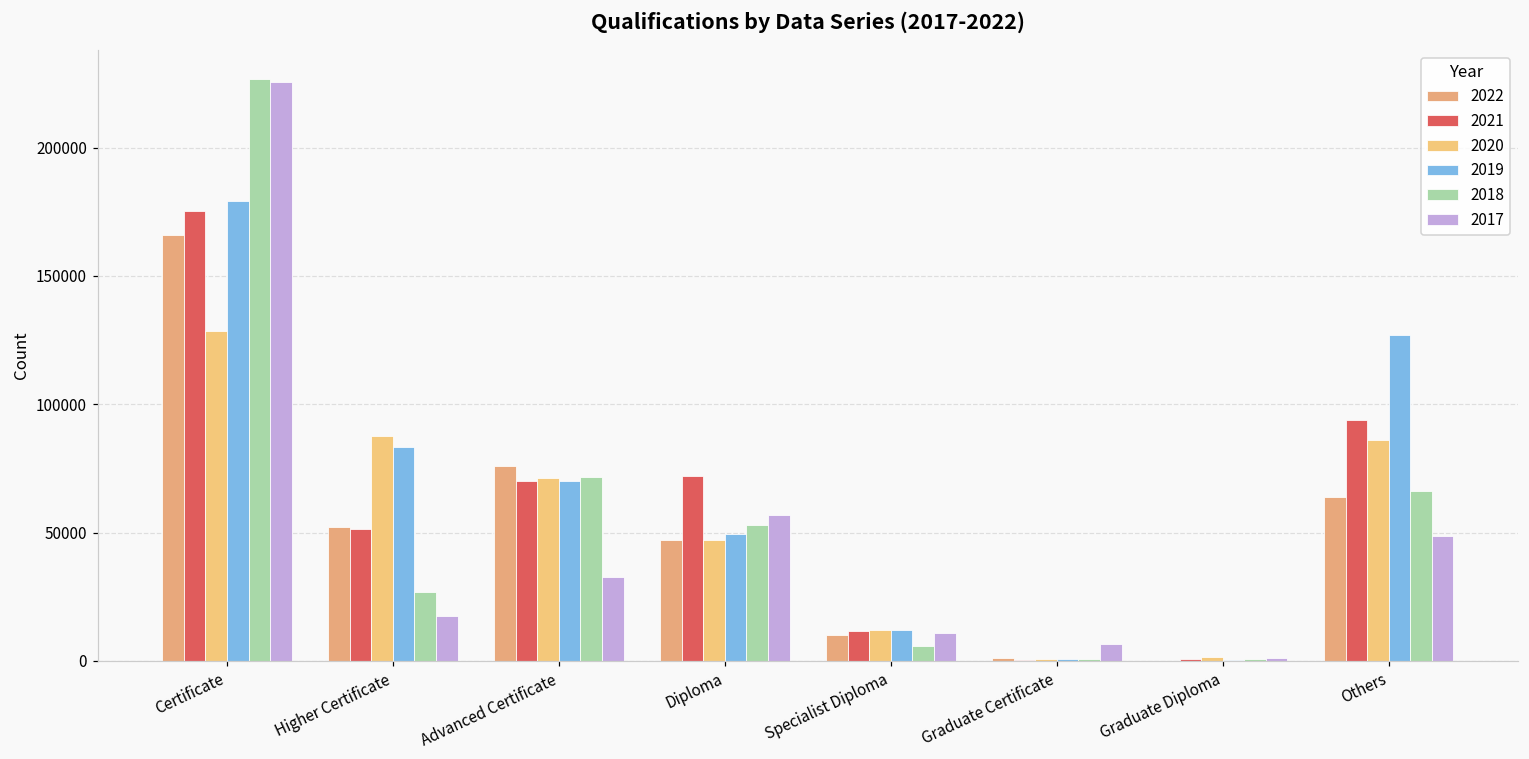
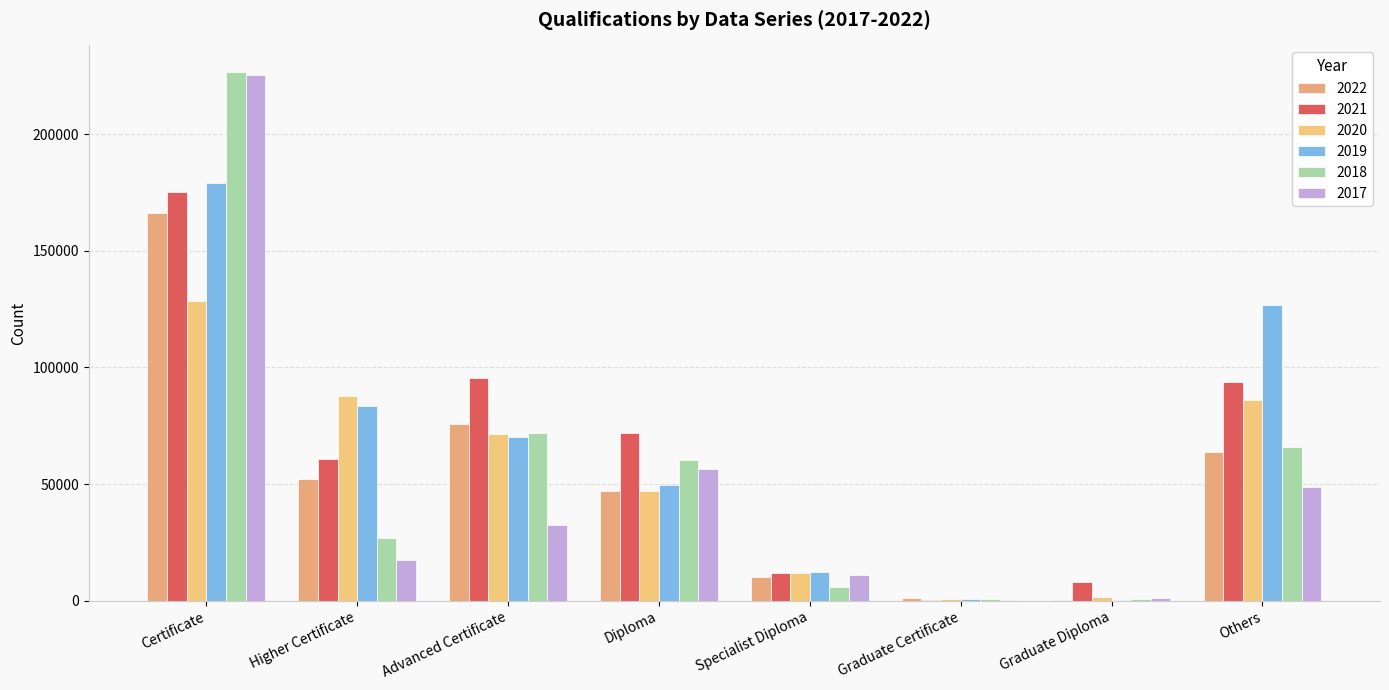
2021, Higher Certificate: 51000 -> 61000
2021, Advanced Certificate: 70000 -> 96000
2018, Diploma: 53000 -> 60000
2017, Graduate Certificate: 7000 -> 0
2021, Graduate Diploma: 1000 -> 8000
